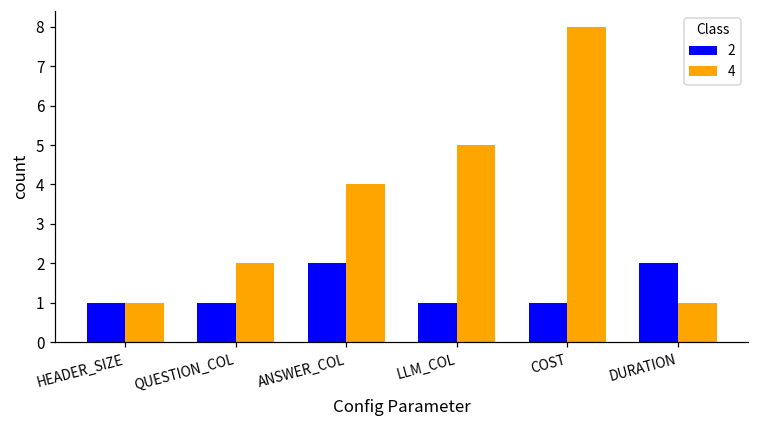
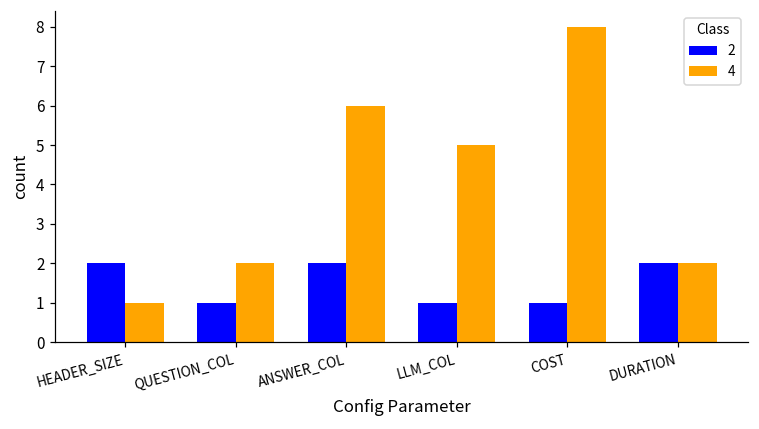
2, HEADER_SIZE: 1 -> 2
4, ANSWER_COL: 4 -> 6
4, DURATION: 1 -> 2
